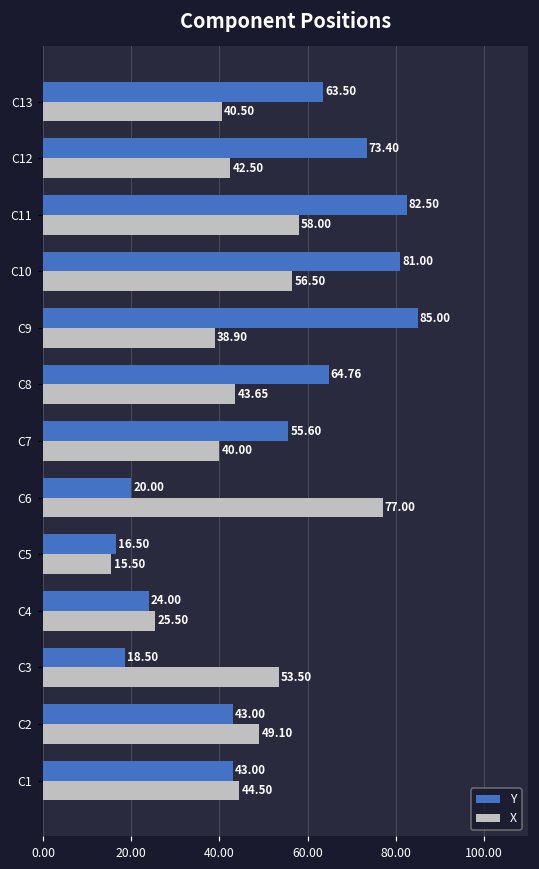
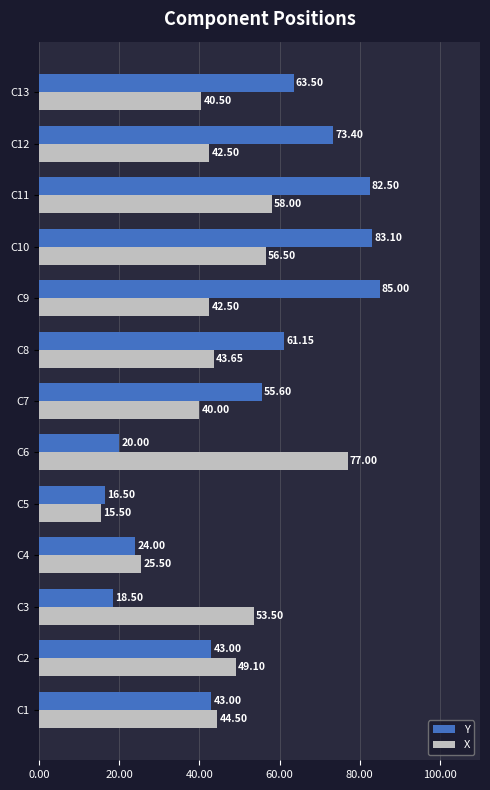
Y, C10: 81.00 -> 83.10
X, C9: 38.90 -> 42.50
Y, C8: 64.76 -> 61.15
